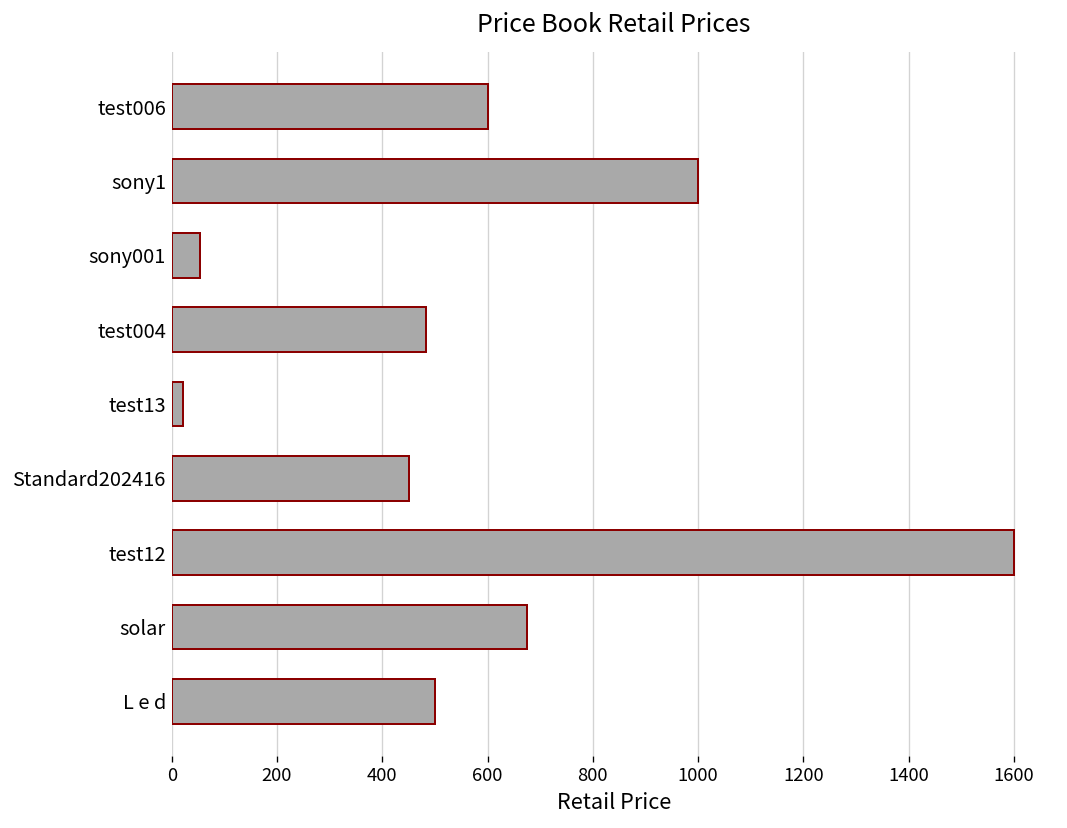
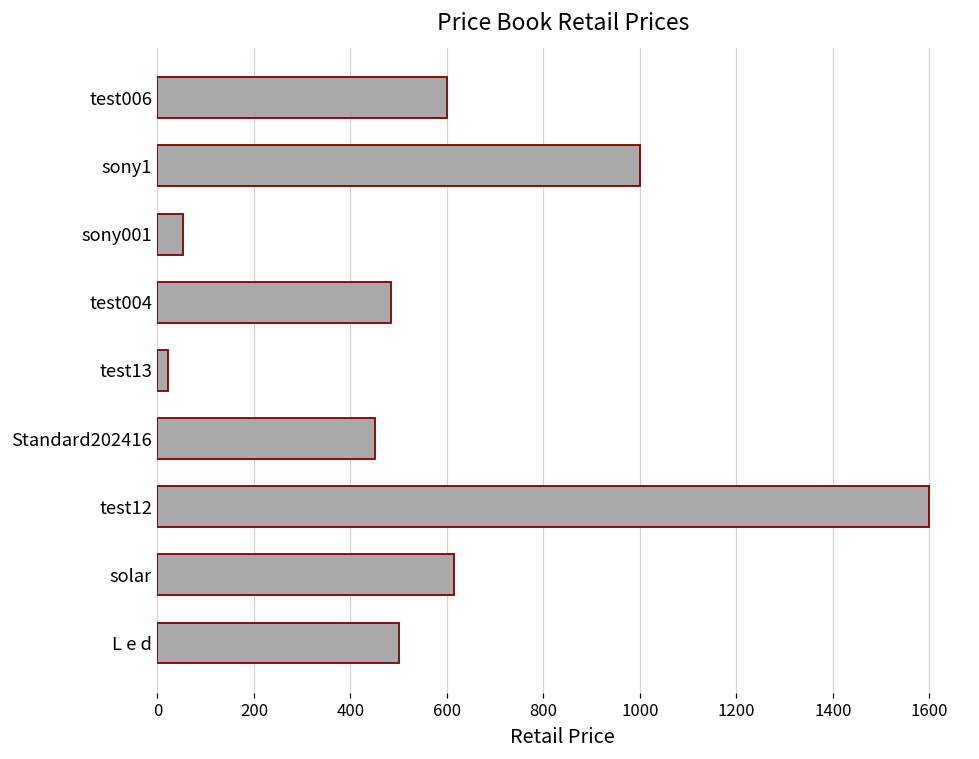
solar: 680 -> 620
